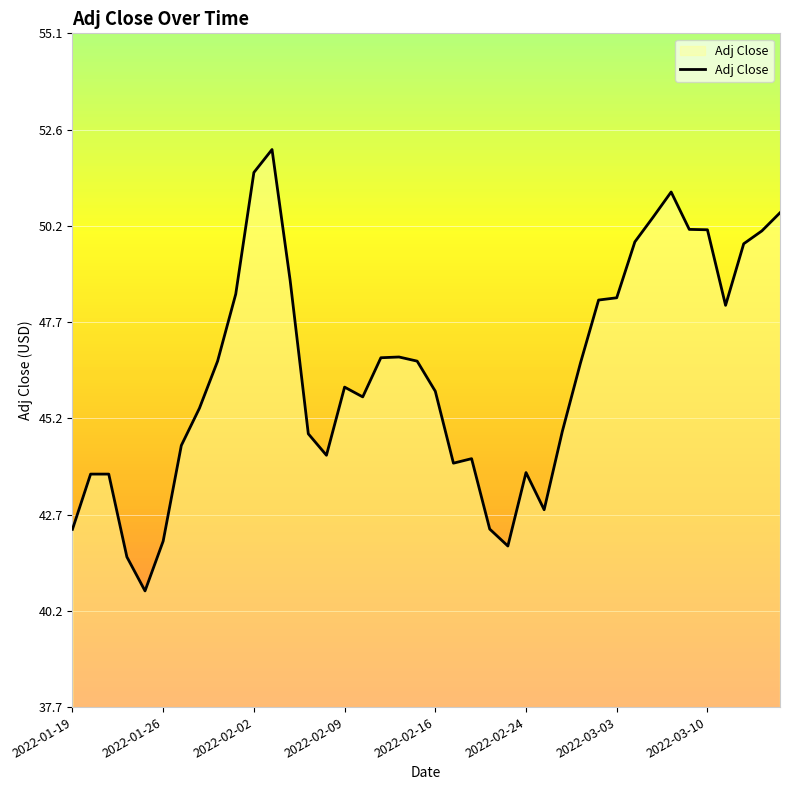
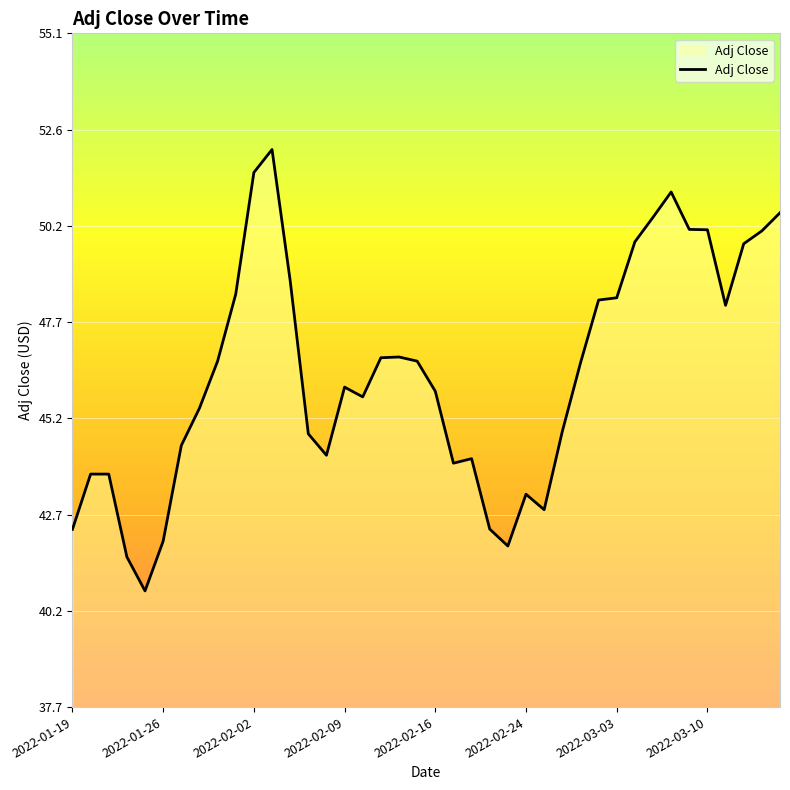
2022-02-24: 43.8 -> 43.2
